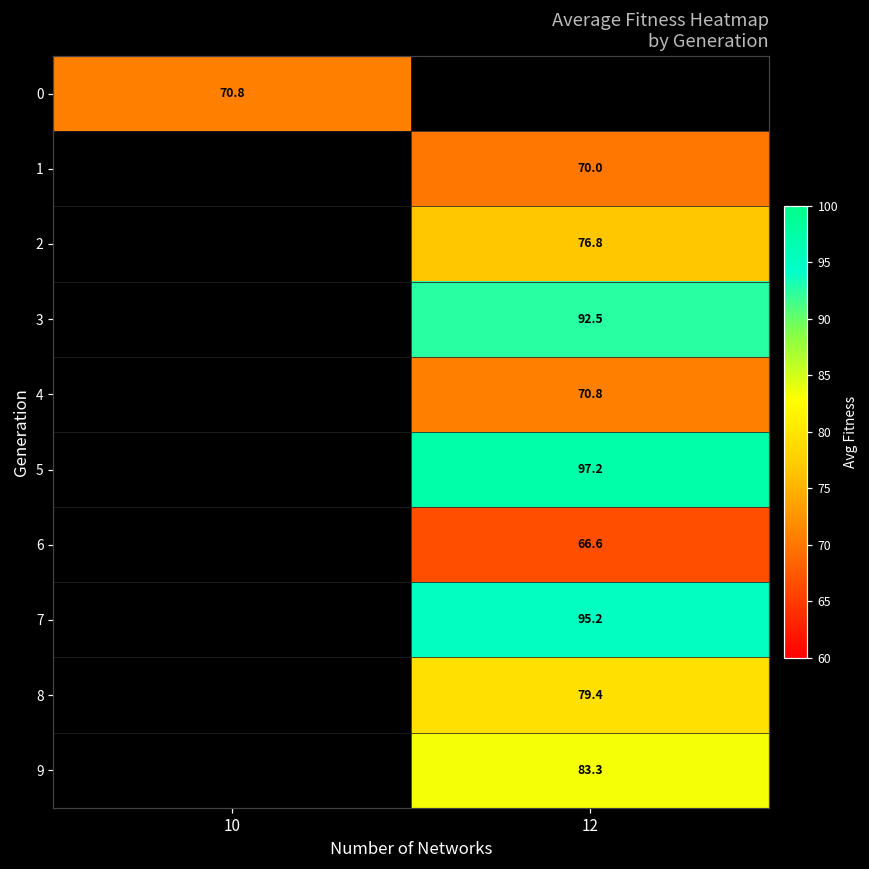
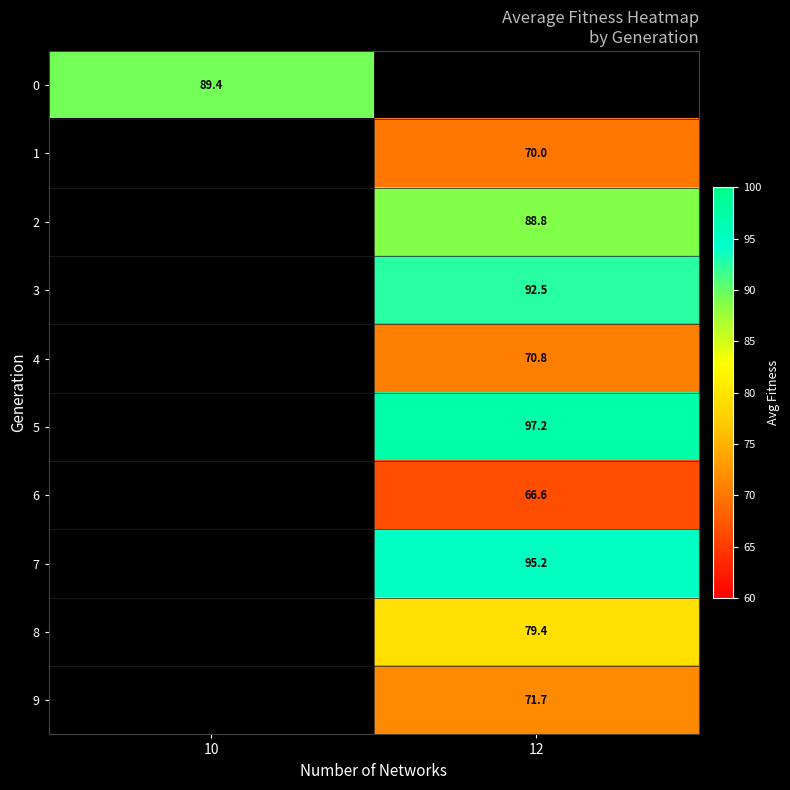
0, 10: 70.8 -> 89.4
2, 12: 76.8 -> 88.8
9, 12: 83.3 -> 71.7
